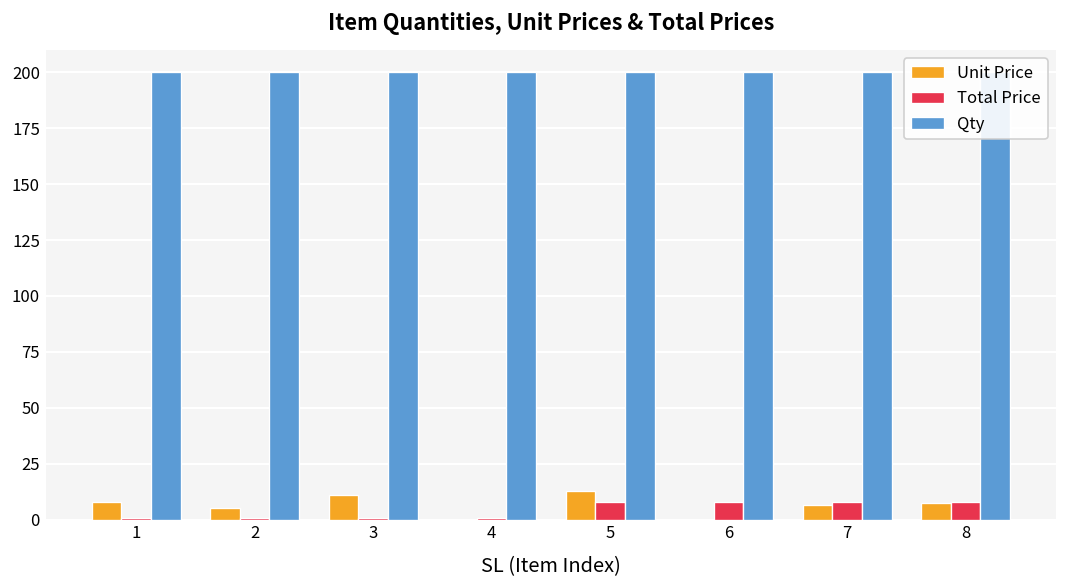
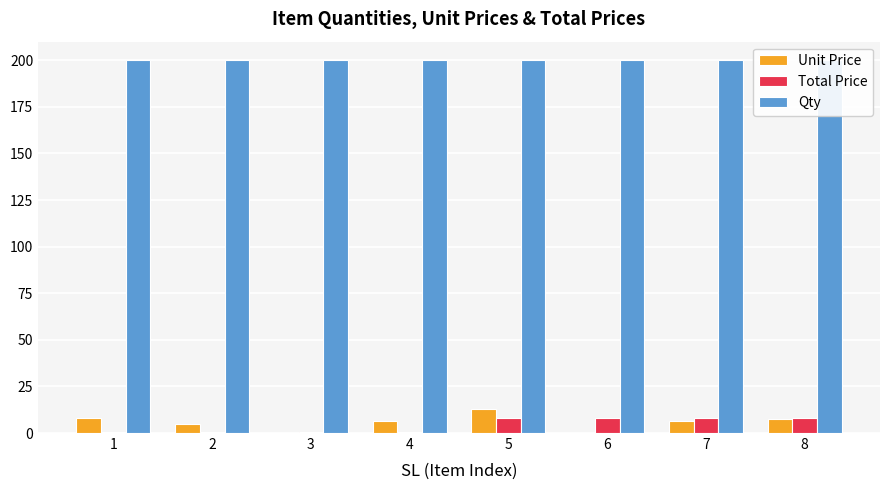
Unit Price, 3: 11 -> 0
Unit Price, 4: 0 -> 7
